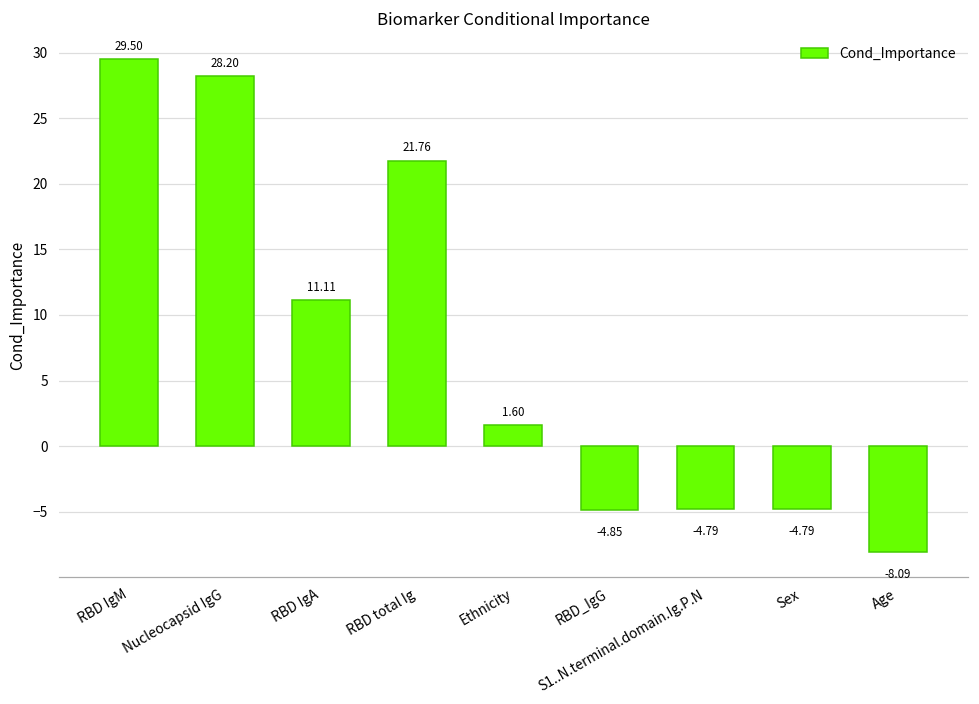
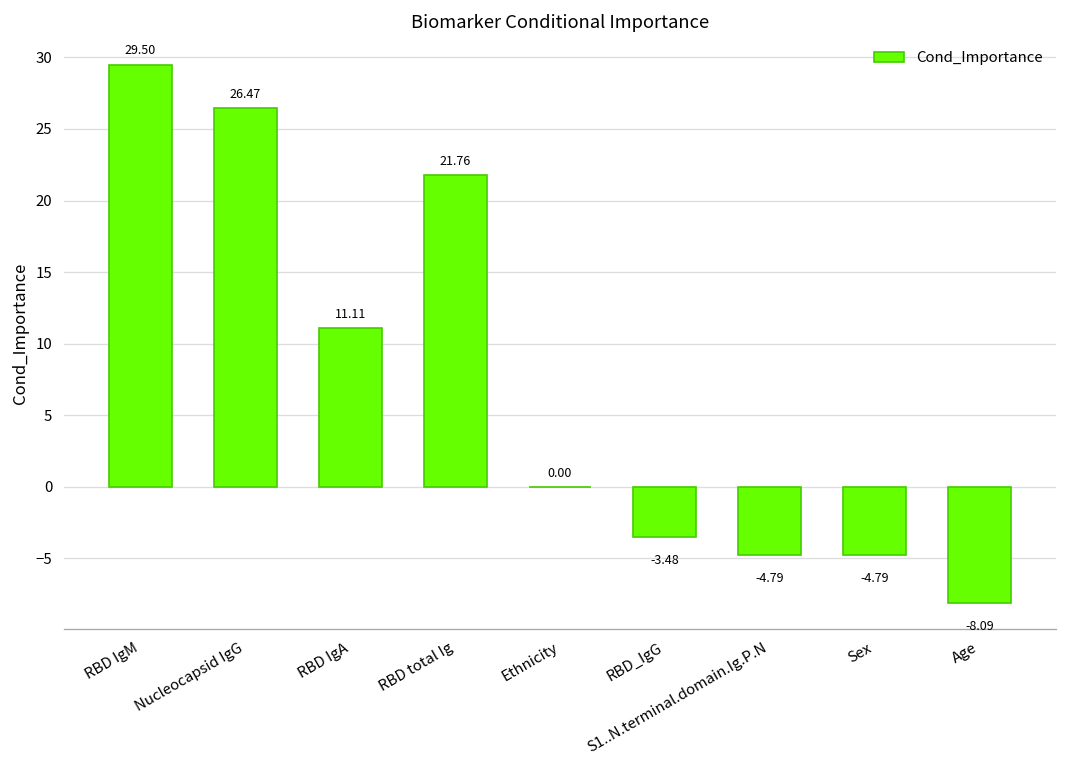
Nucleocapsid IgG: 28.20 -> 26.47
Ethnicity: 1.60 -> 0.00
RBD_IgG: -4.85 -> -3.48
